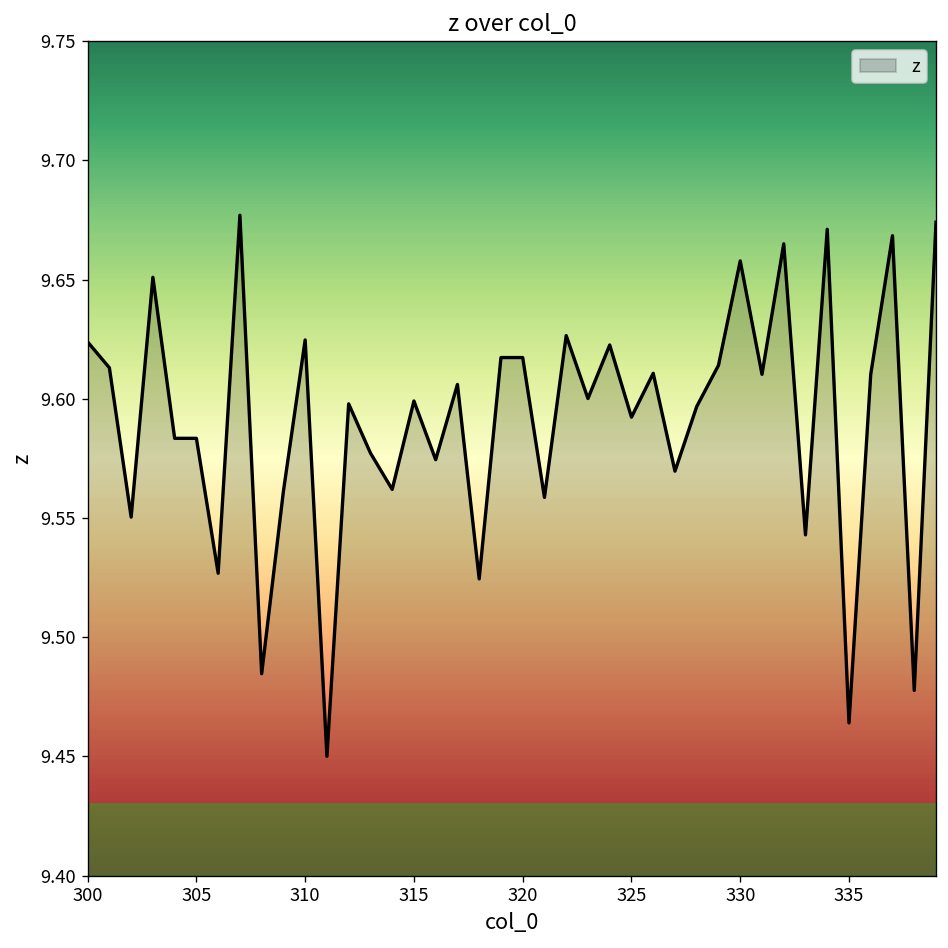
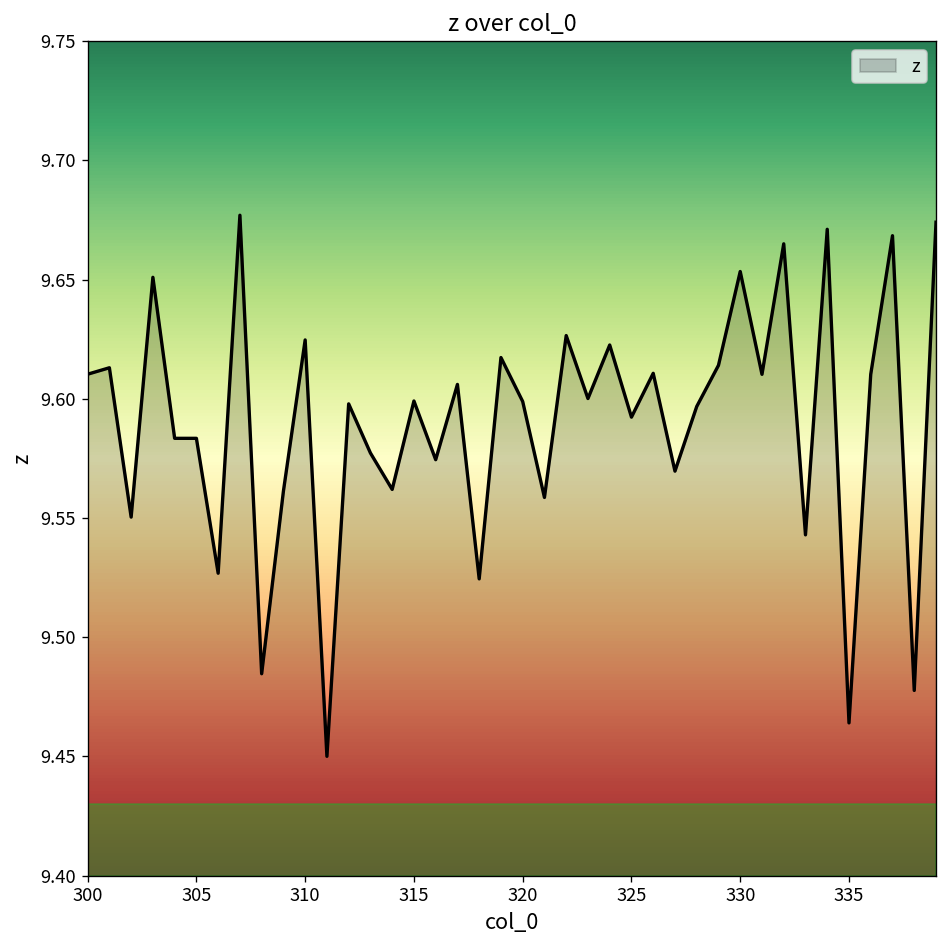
300: 9.624 -> 9.610
320: 9.617 -> 9.599
330: 9.658 -> 9.653
